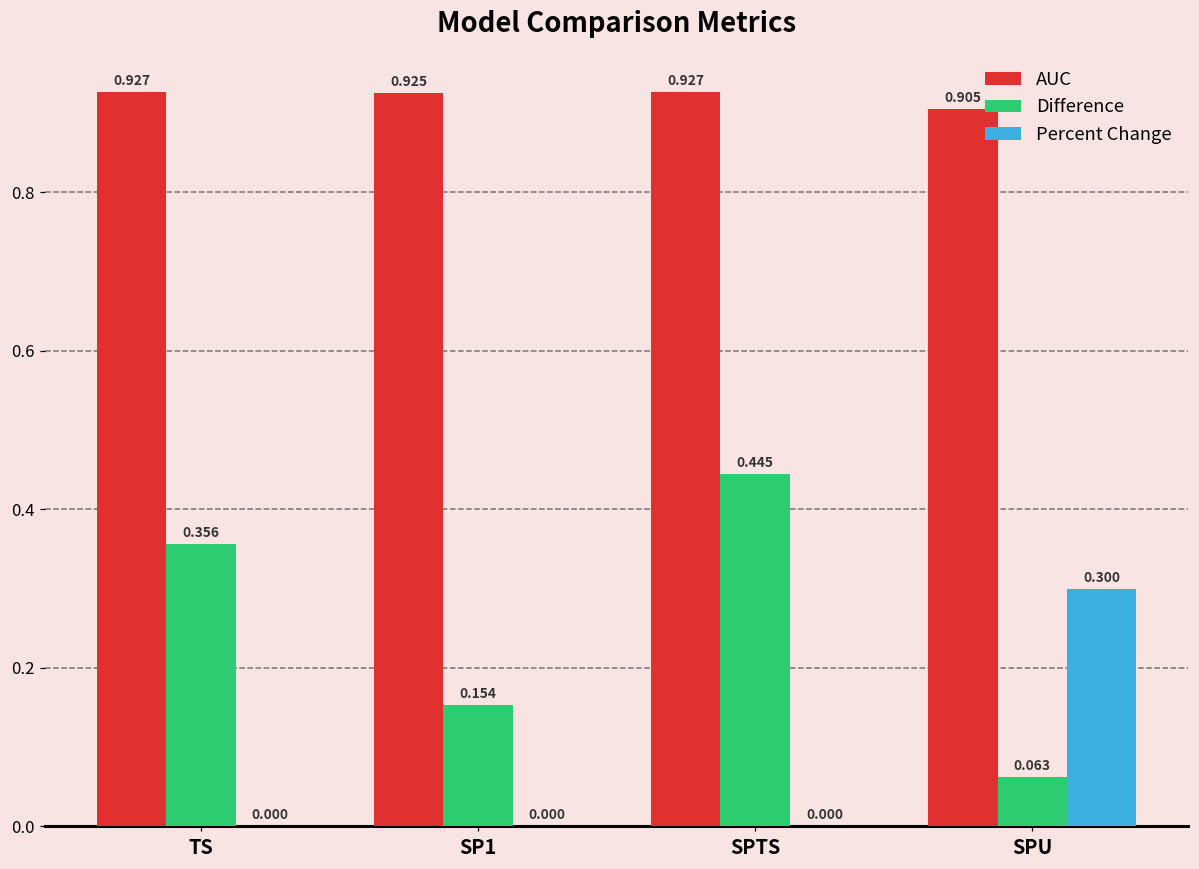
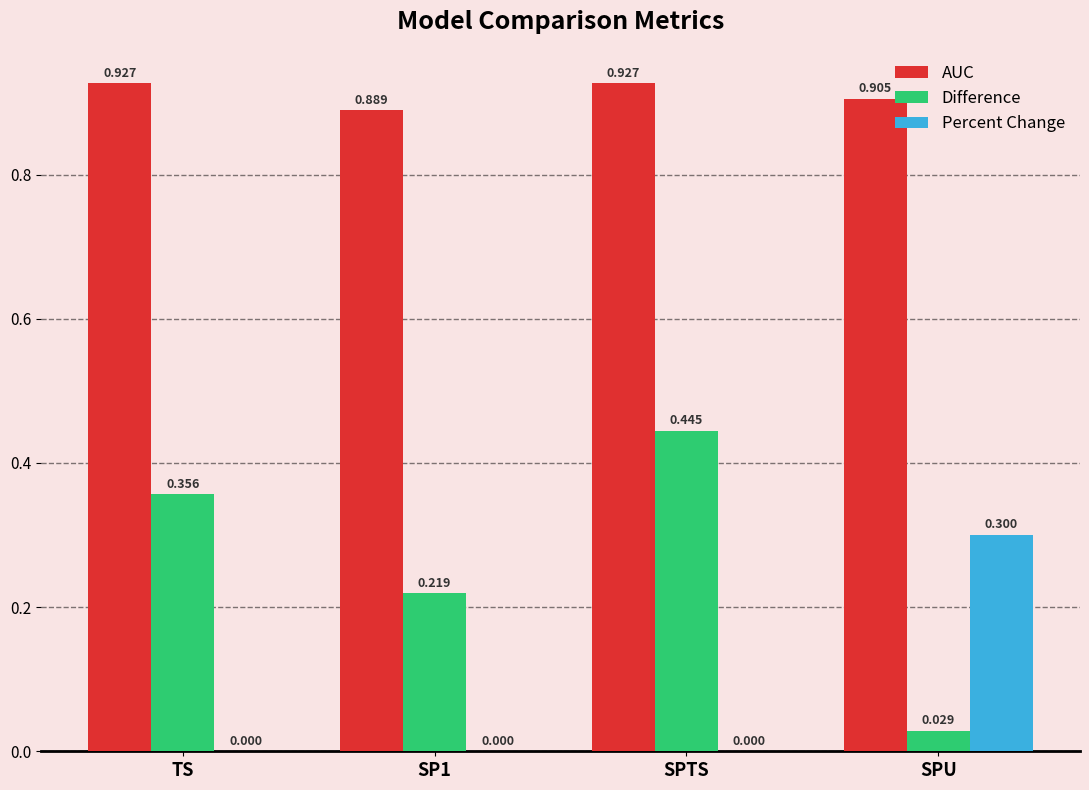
AUC, SP1: 0.925 -> 0.889
Difference, SP1: 0.154 -> 0.219
Difference, SPU: 0.063 -> 0.029
